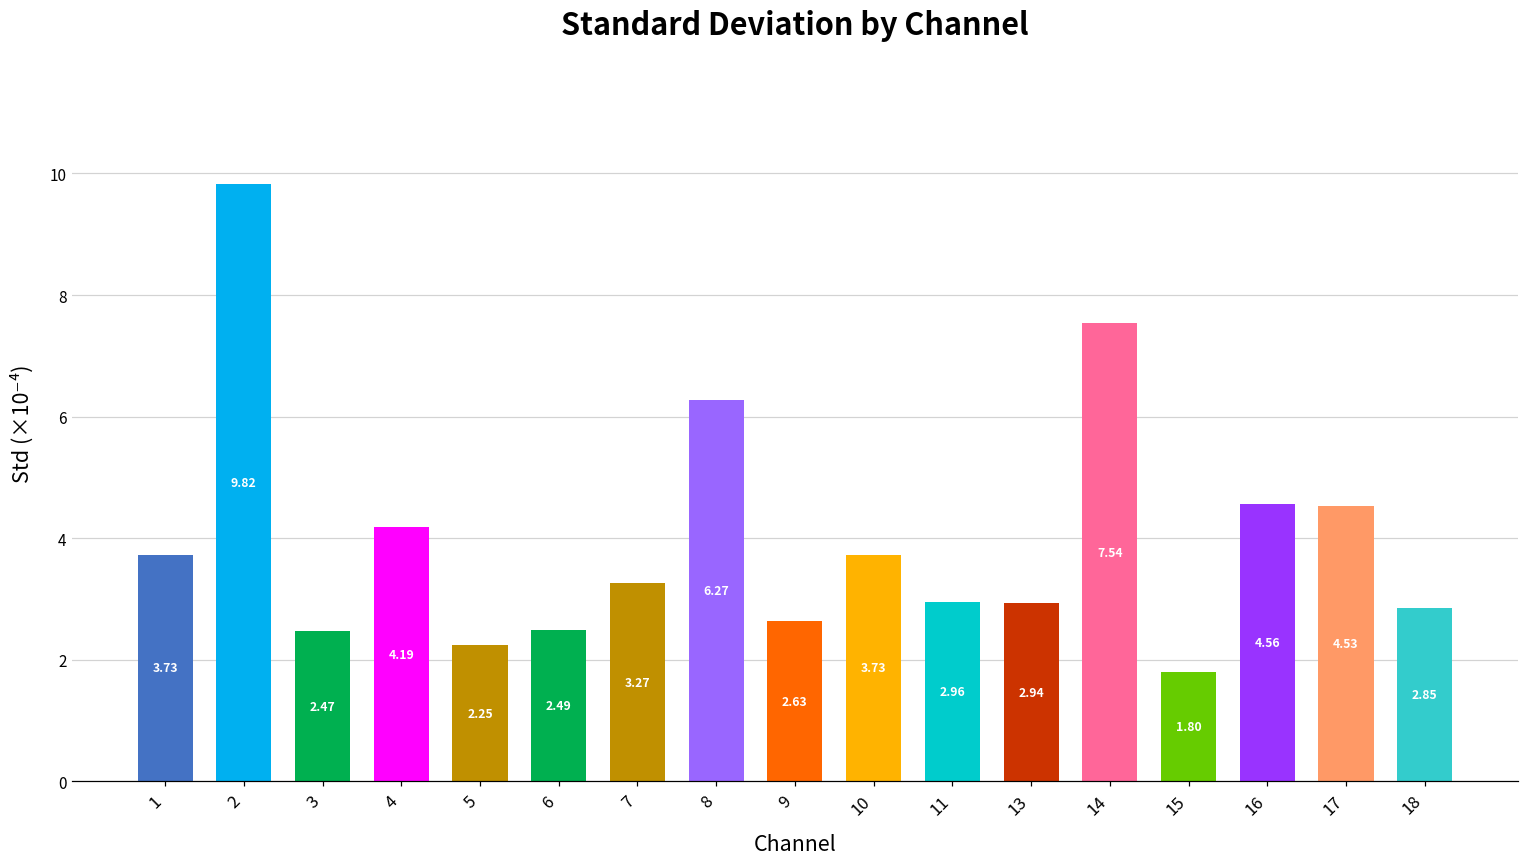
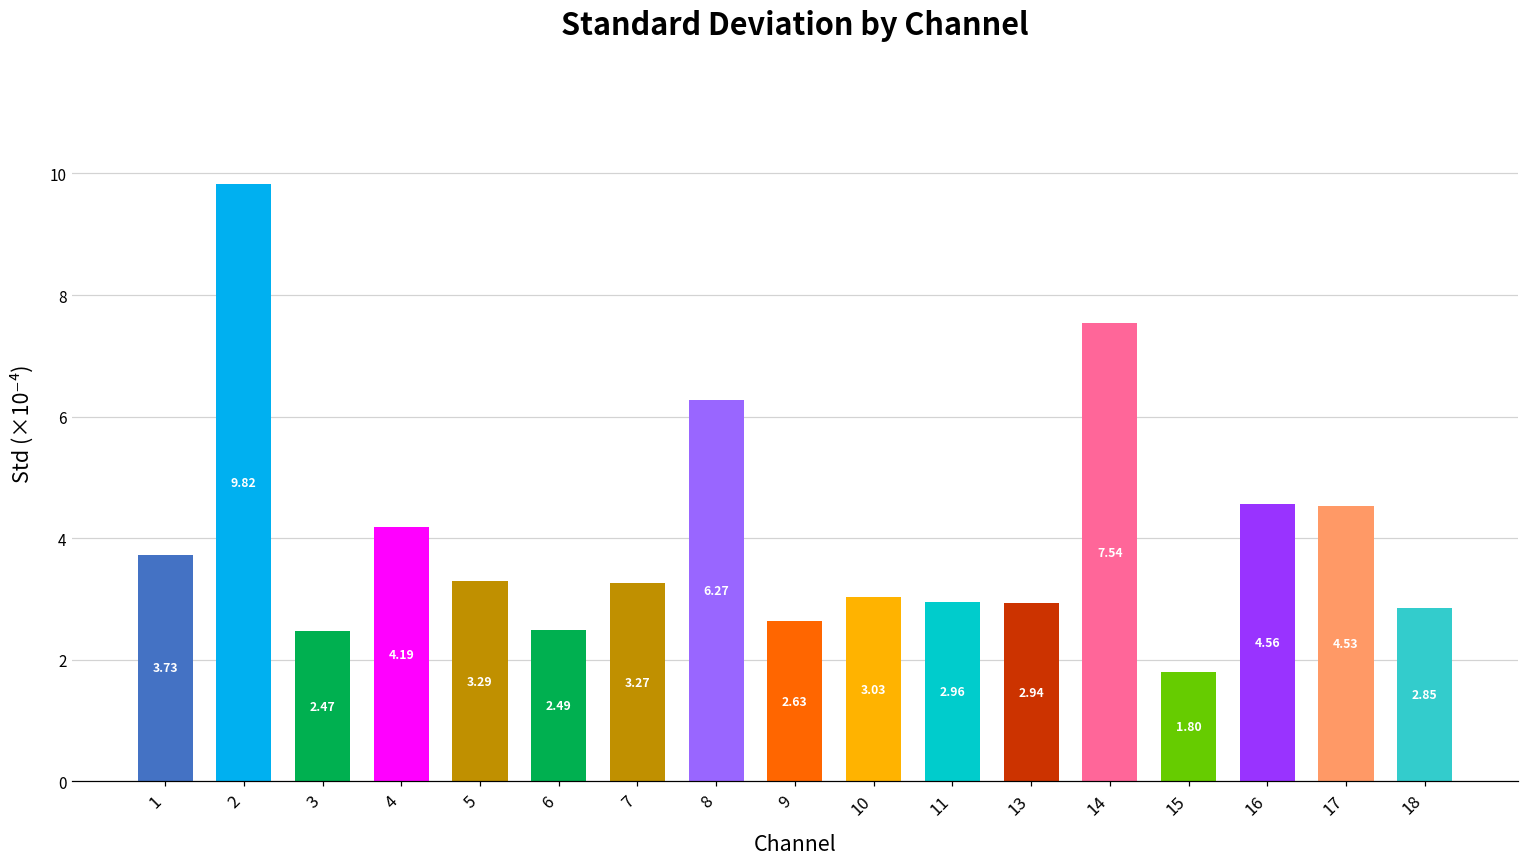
5: 2.25 -> 3.29
10: 3.73 -> 3.03
